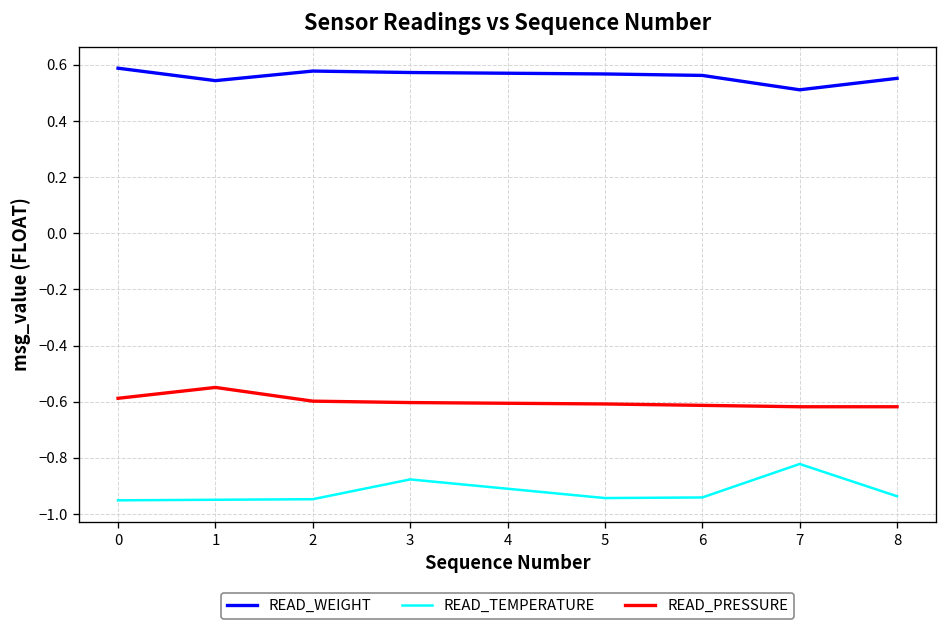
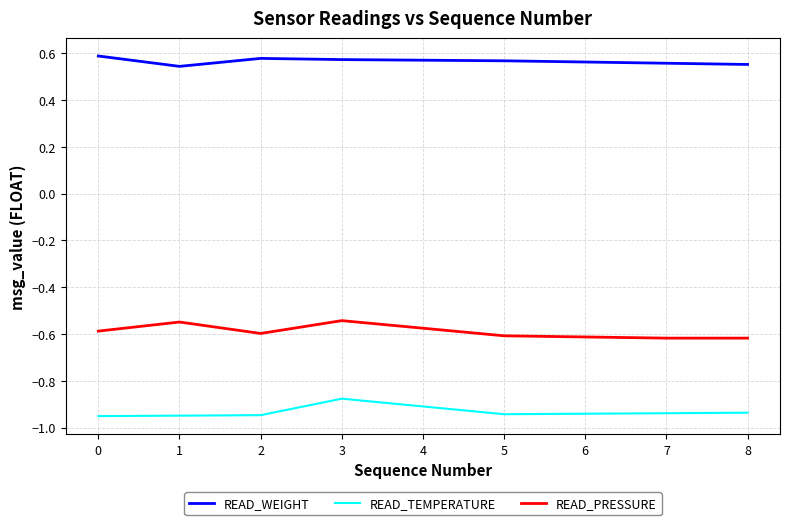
READ_PRESSURE, 3: -0.60 -> -0.54
READ_WEIGHT, 7: 0.51 -> 0.56
READ_TEMPERATURE, 7: -0.82 -> -0.94
